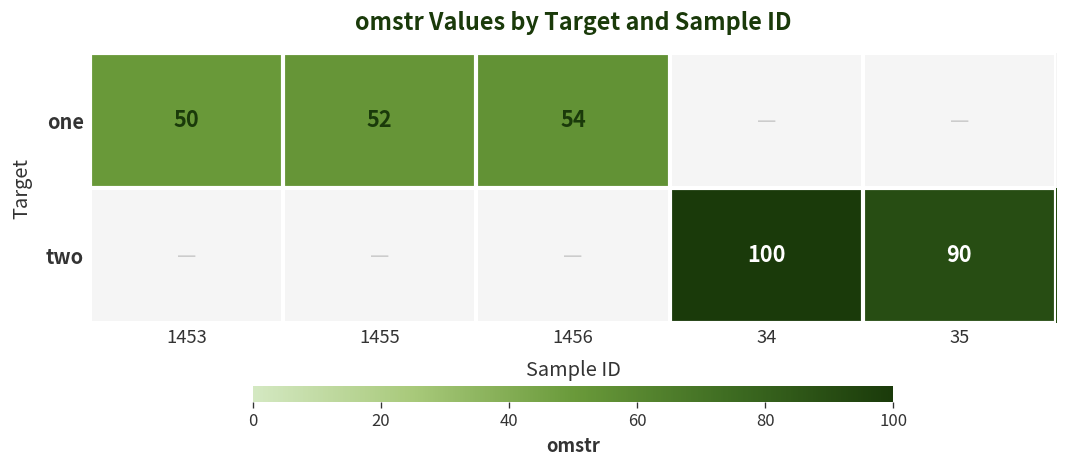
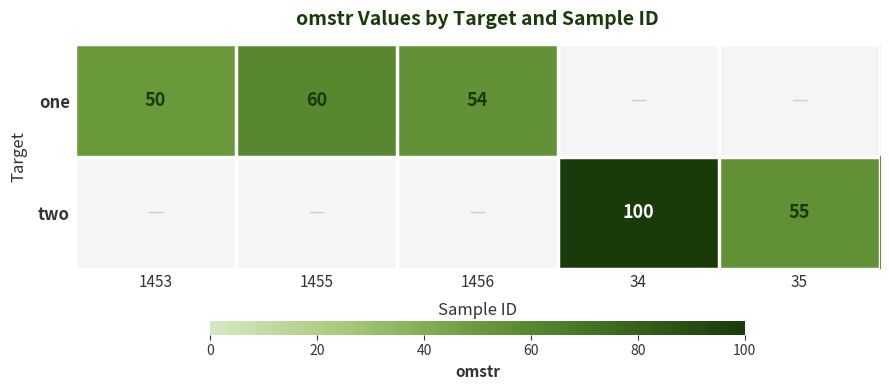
one, 1455: 52 -> 60
two, 35: 90 -> 55
